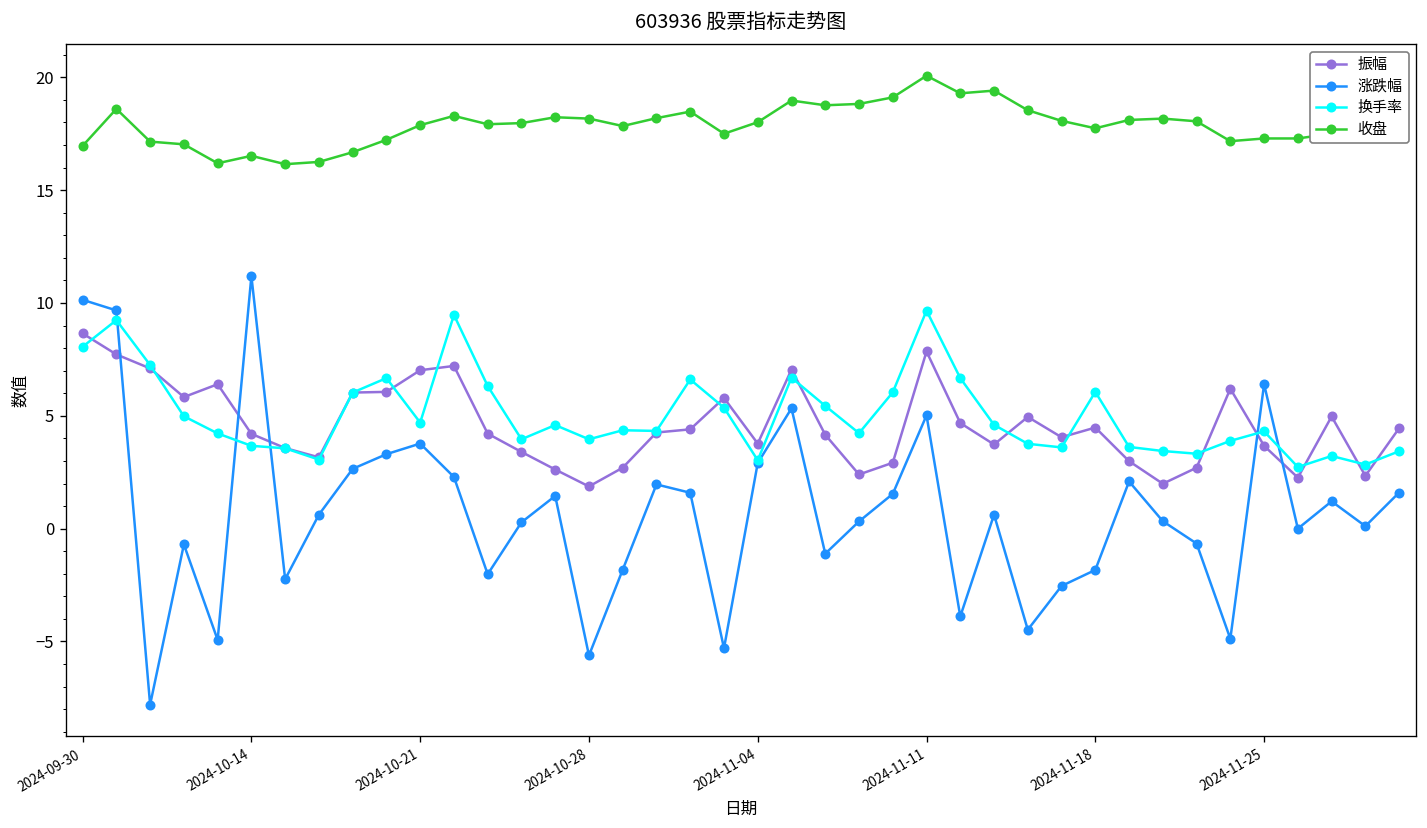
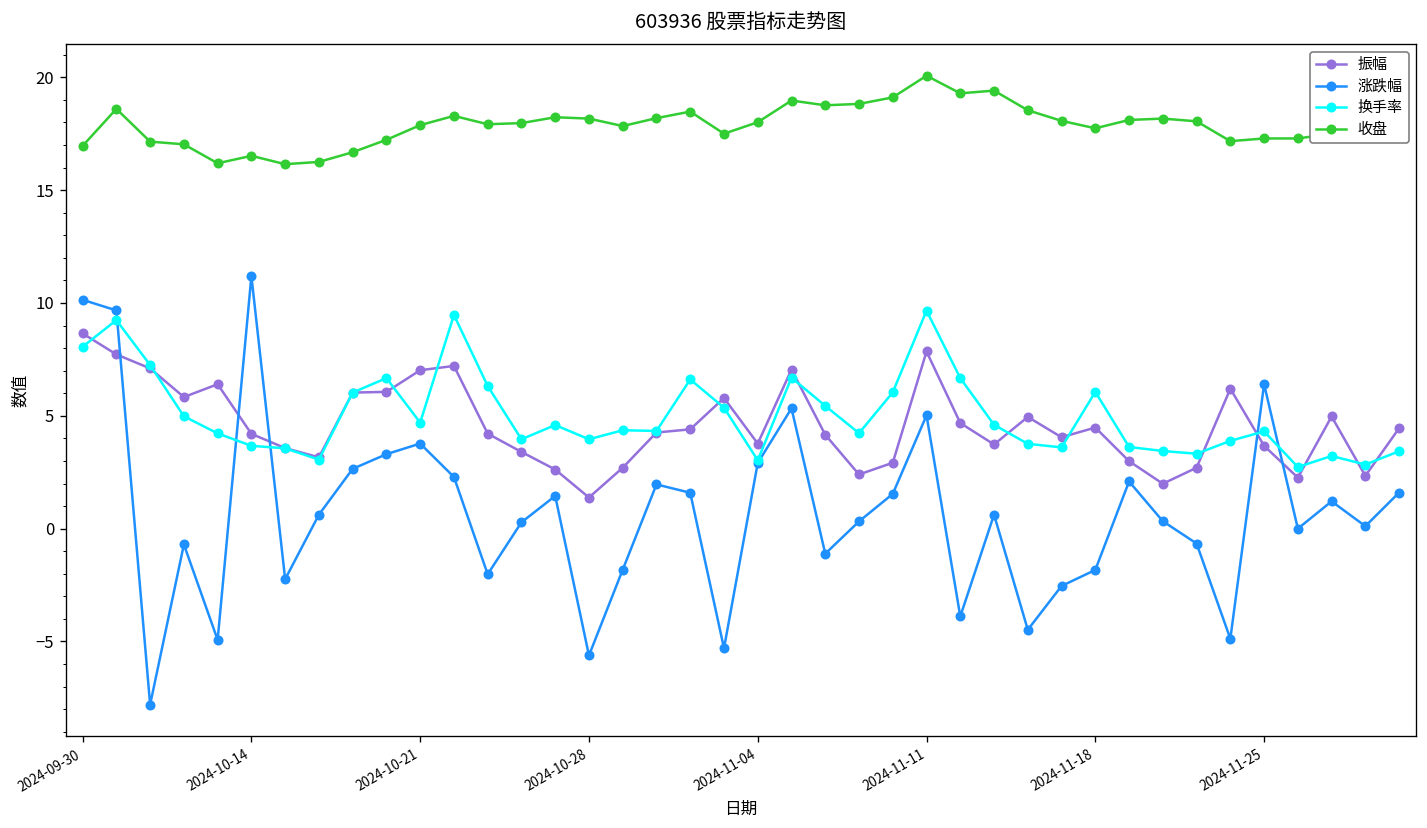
振幅, 2024-10-28: 1.9 -> 1.4
